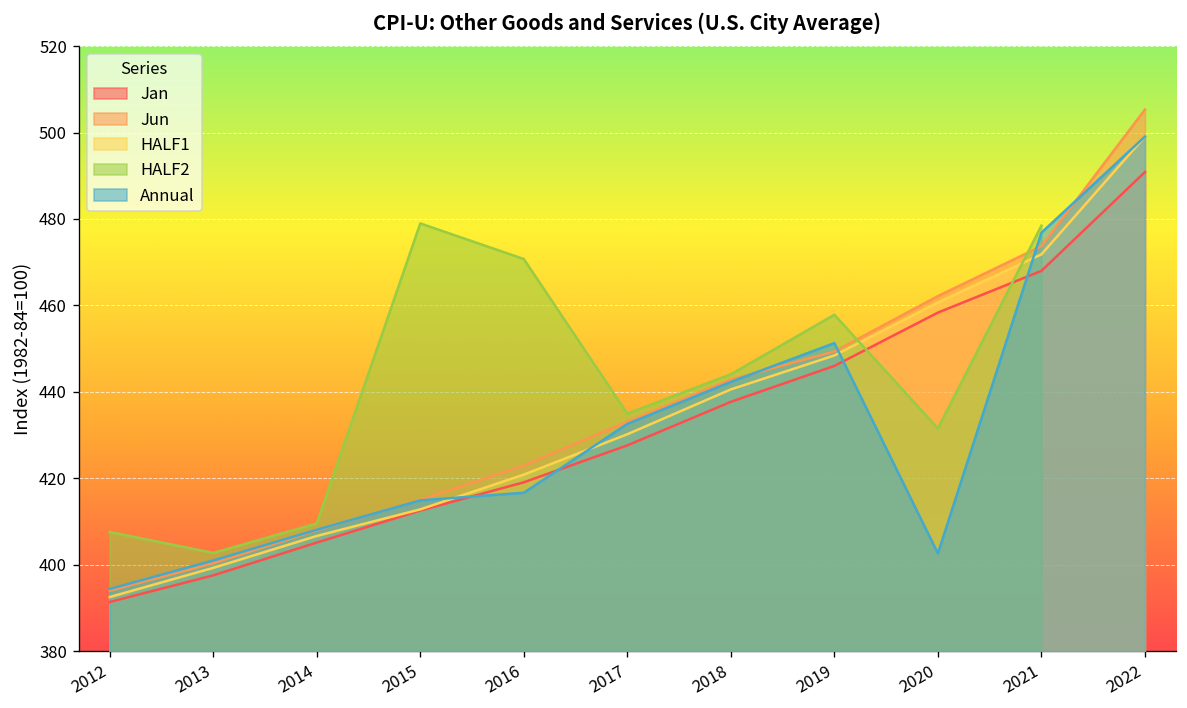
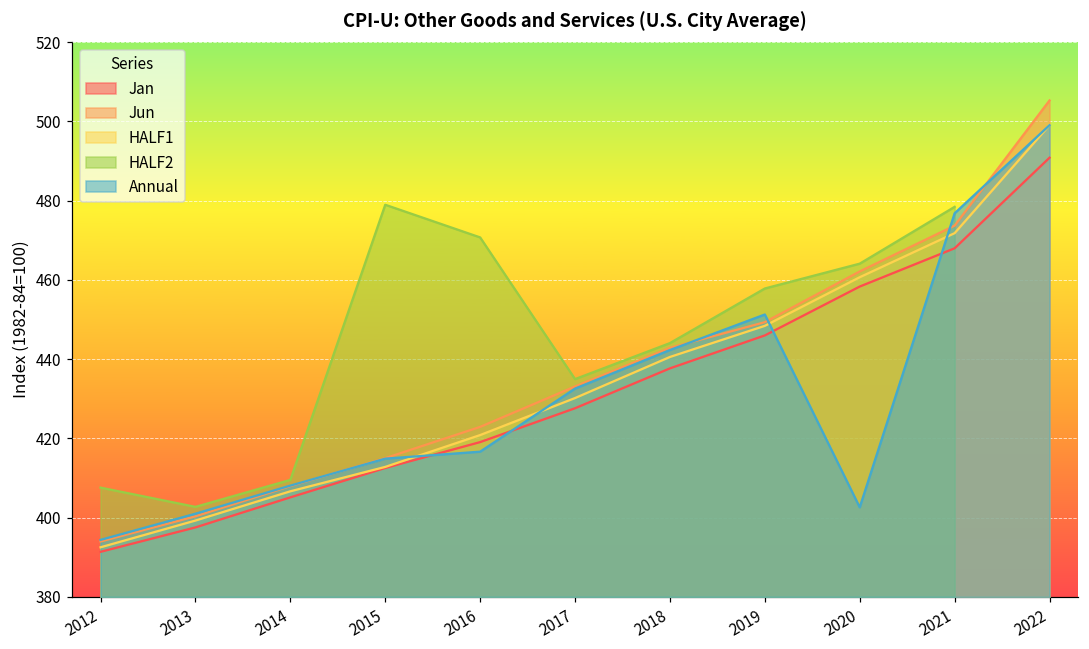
HALF2, 2020: 432 -> 464
